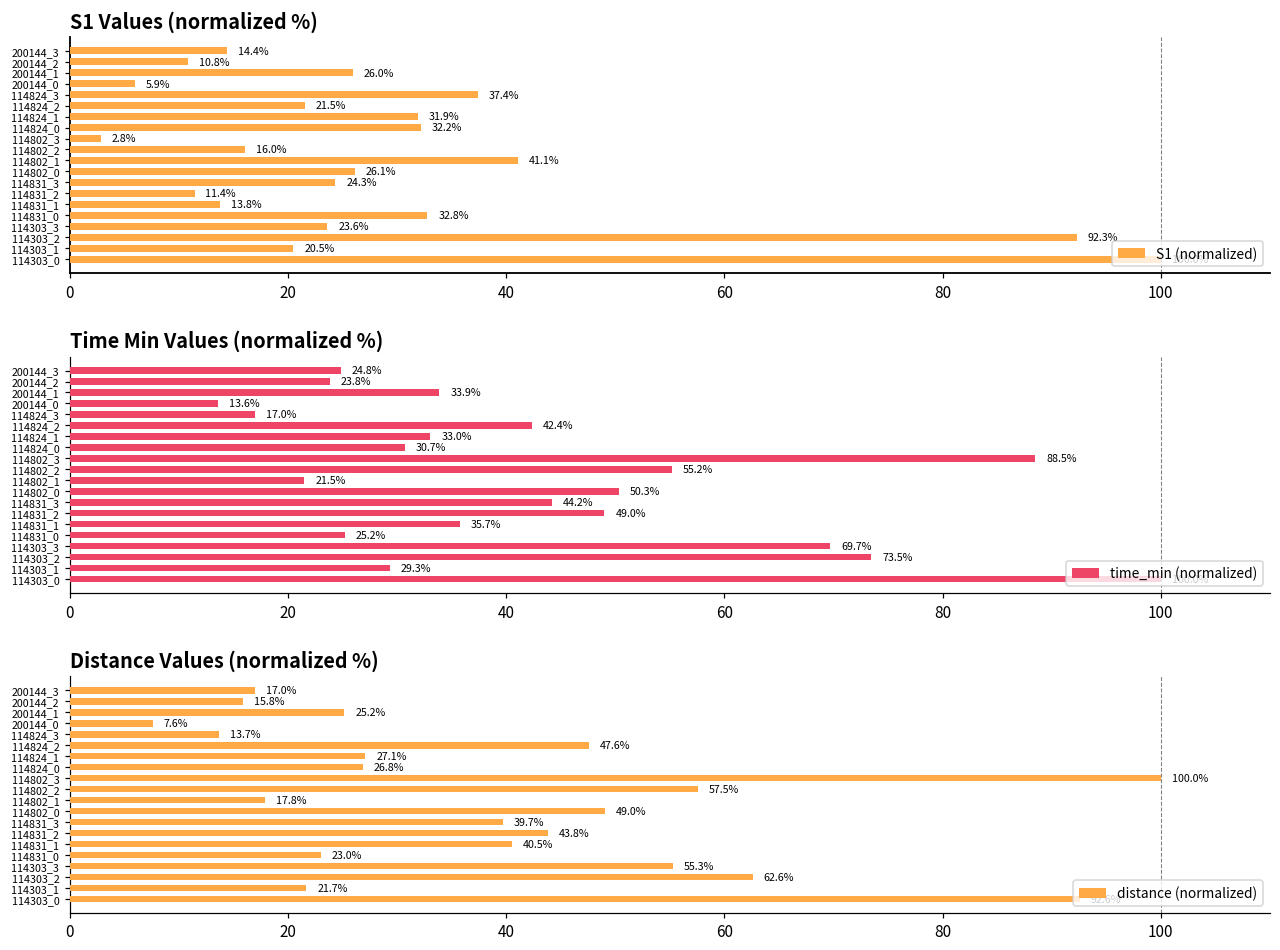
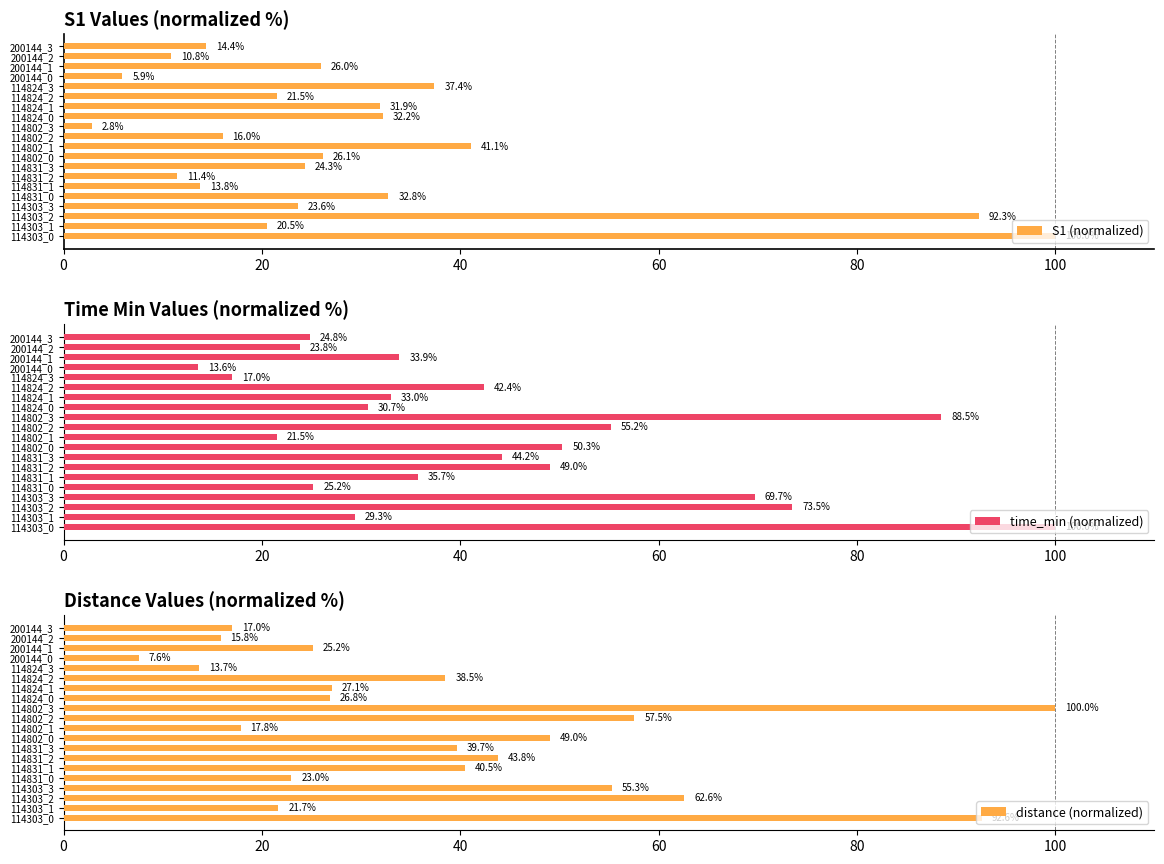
Distance Values (normalized %), 114824_2: 47.6% -> 38.5%
